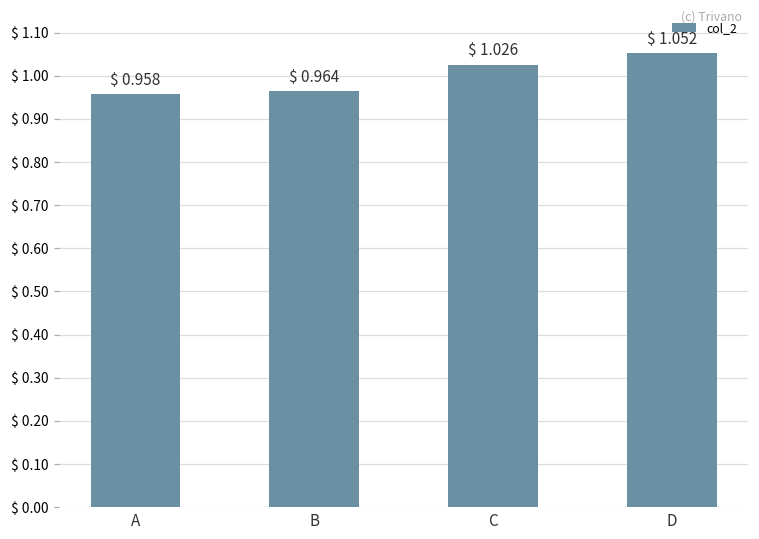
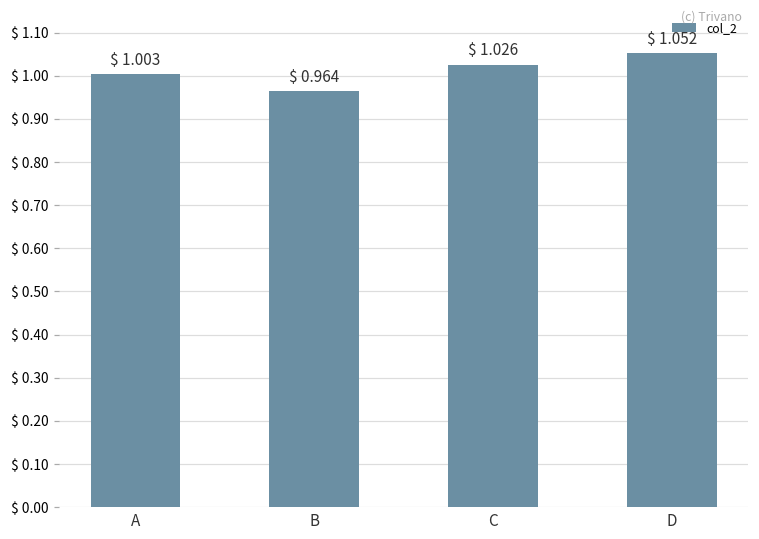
A: 0.958 -> 1.003
